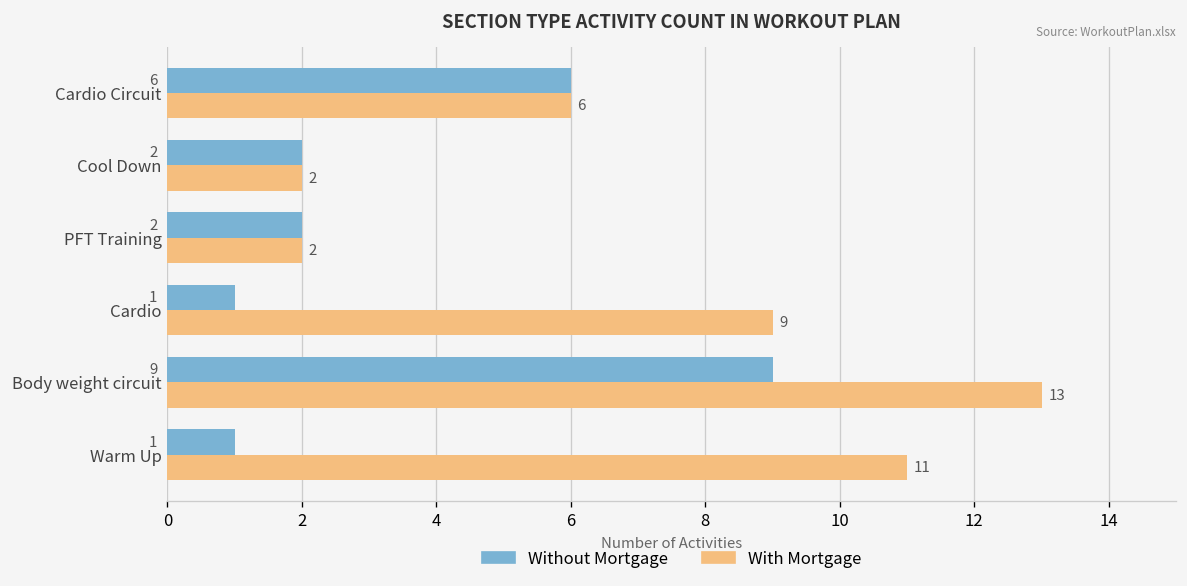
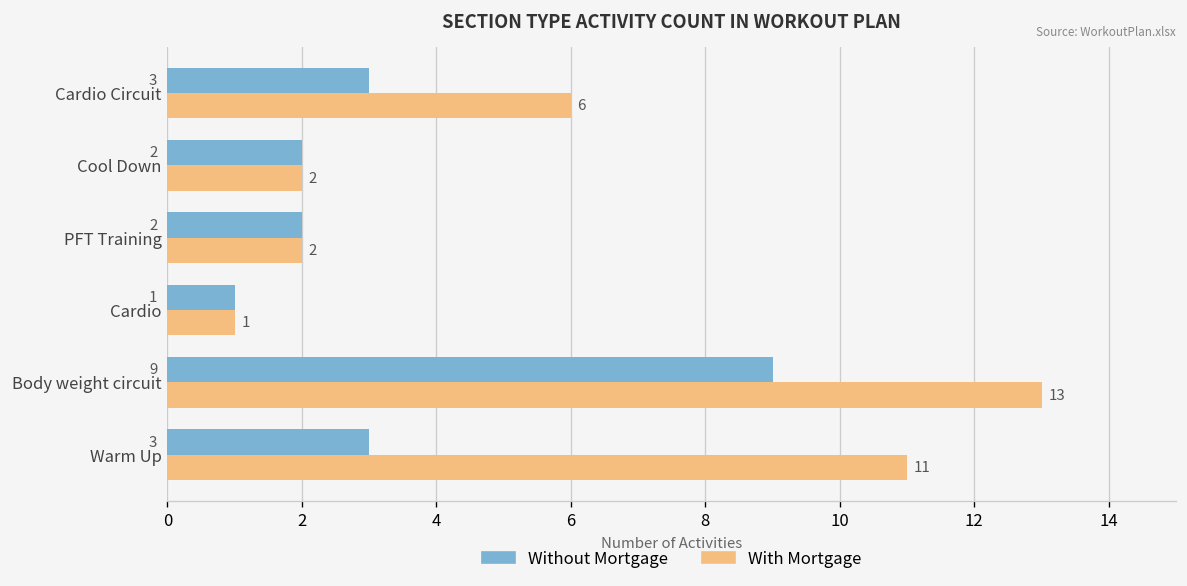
Without Mortgage, Cardio Circuit: 6 -> 3
With Mortgage, Cardio: 9 -> 1
Without Mortgage, Warm Up: 1 -> 3
